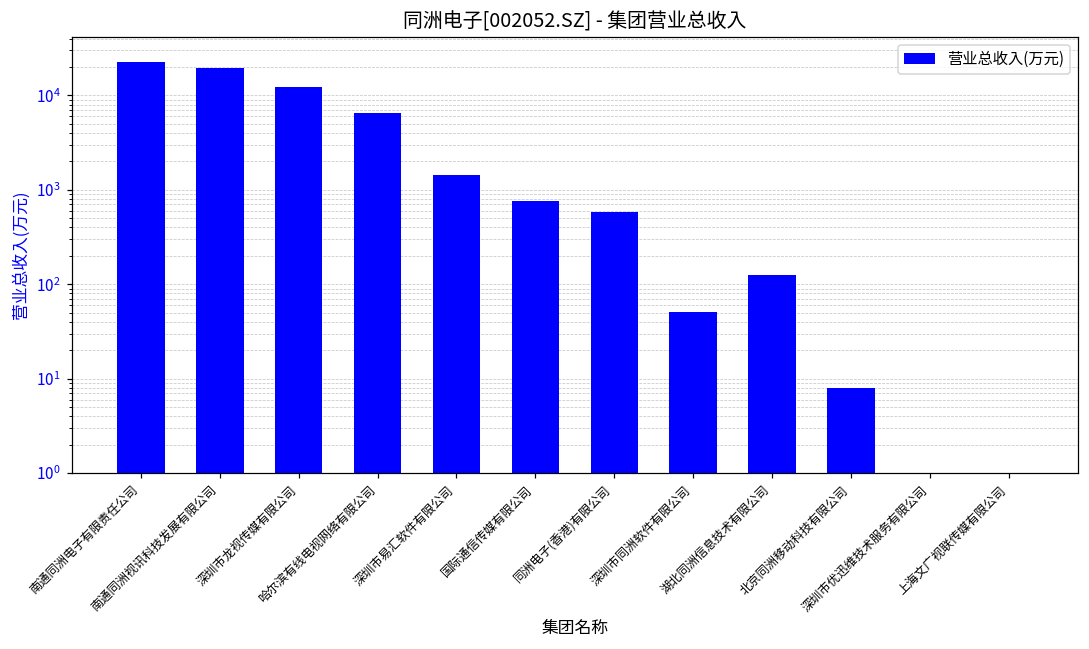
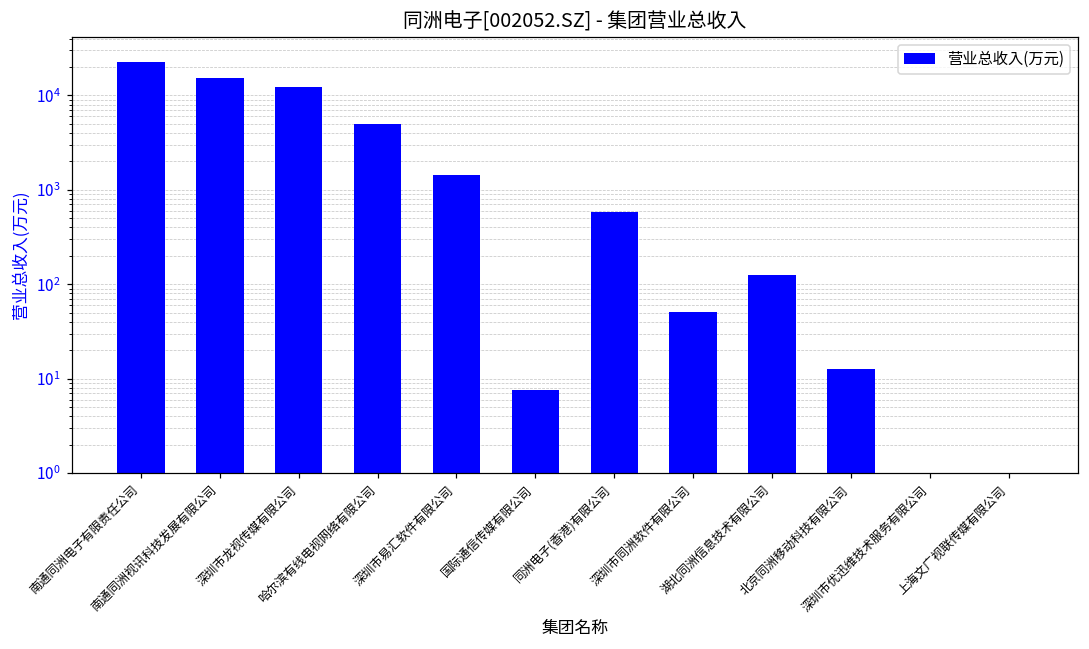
南通同洲视讯科技发展有限公司: 20000 -> 15000
哈尔滨有线电视网络有限公司: 7000 -> 5000
国际通信传媒有限公司: 800 -> 8
北京同洲移动科技有限公司: 8 -> 13
